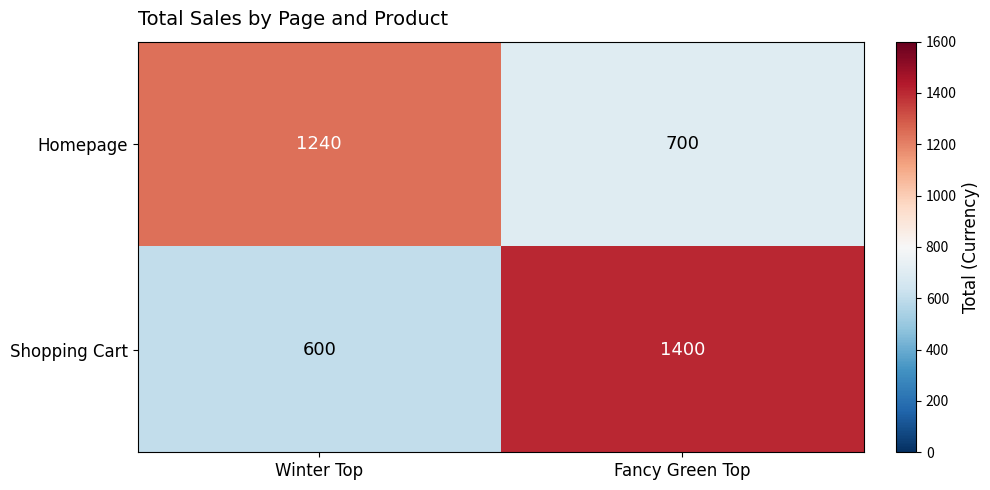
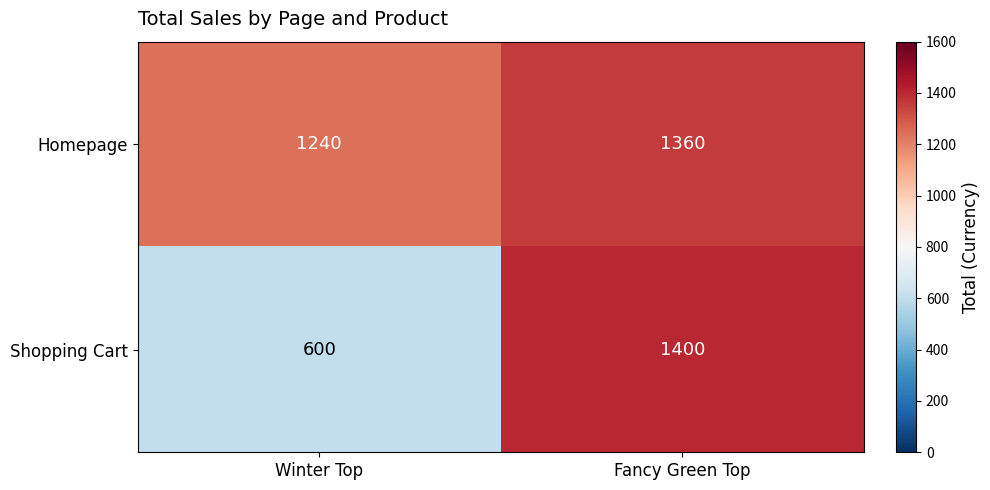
Homepage, Fancy Green Top: 700 -> 1360
